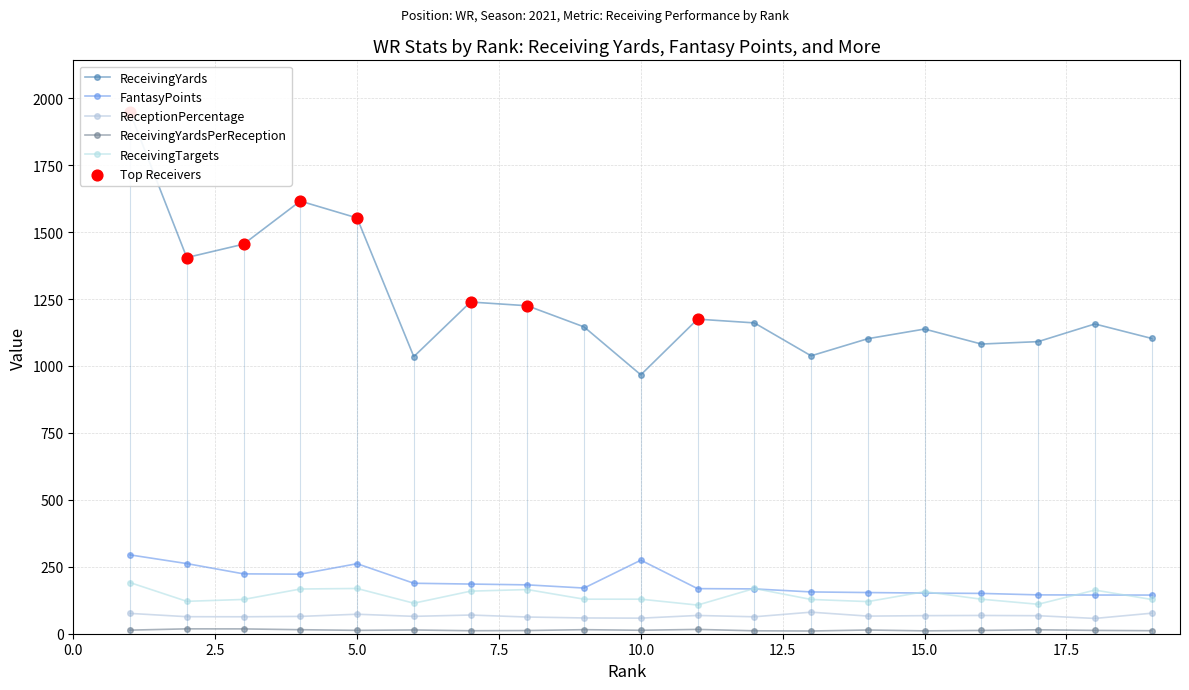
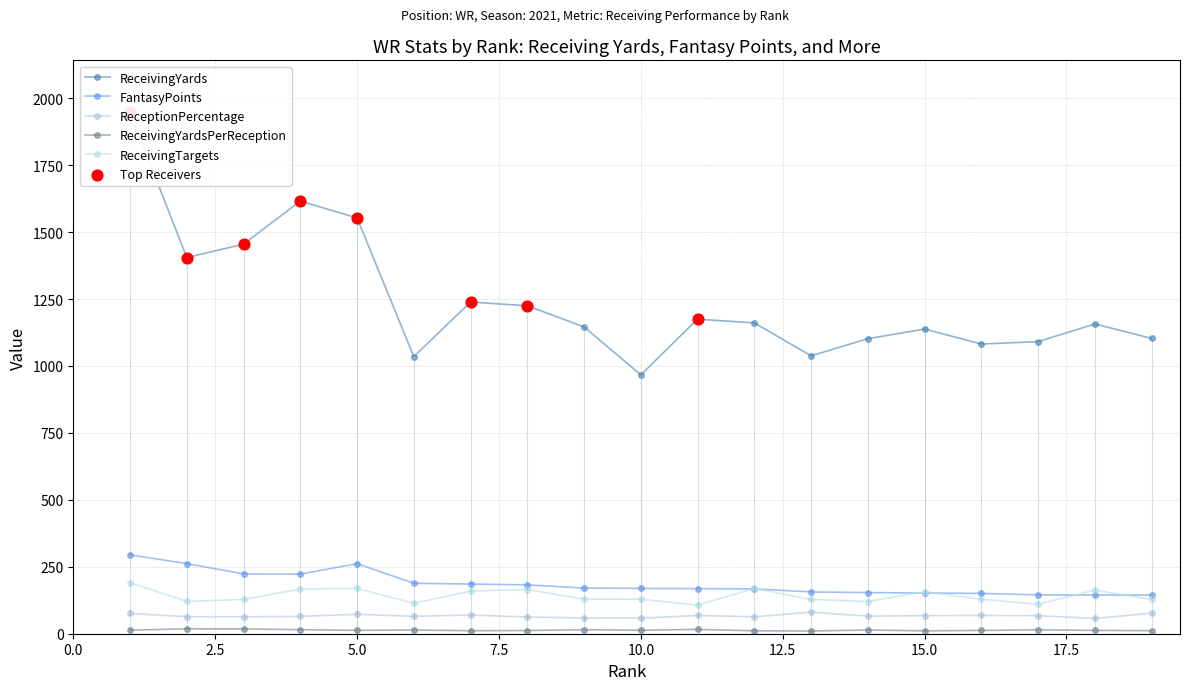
FantasyPoints, 10.0: 270 -> 170
